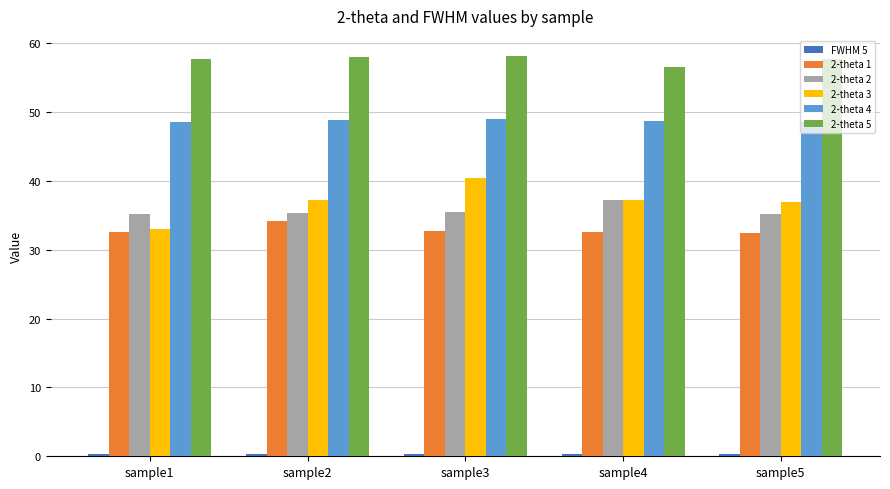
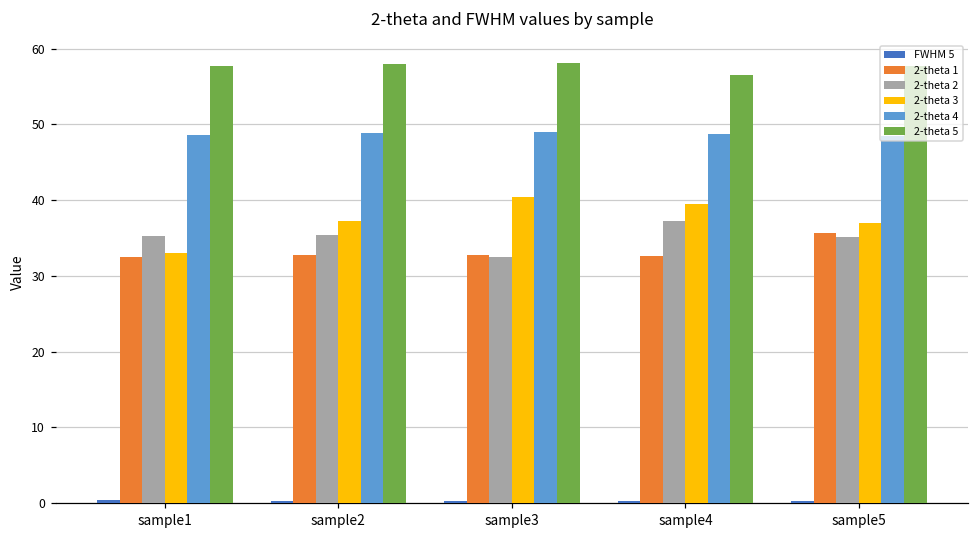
2-theta 1, sample2: 34 -> 33
2-theta 2, sample3: 35 -> 32
2-theta 3, sample4: 37 -> 40
2-theta 1, sample5: 32 -> 36
